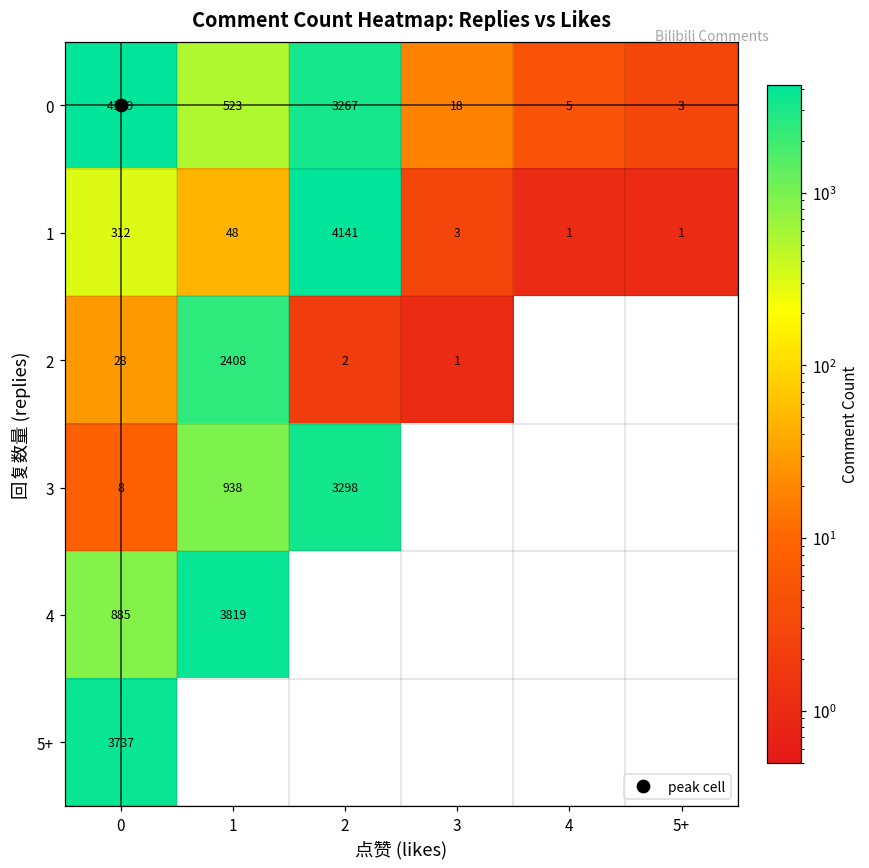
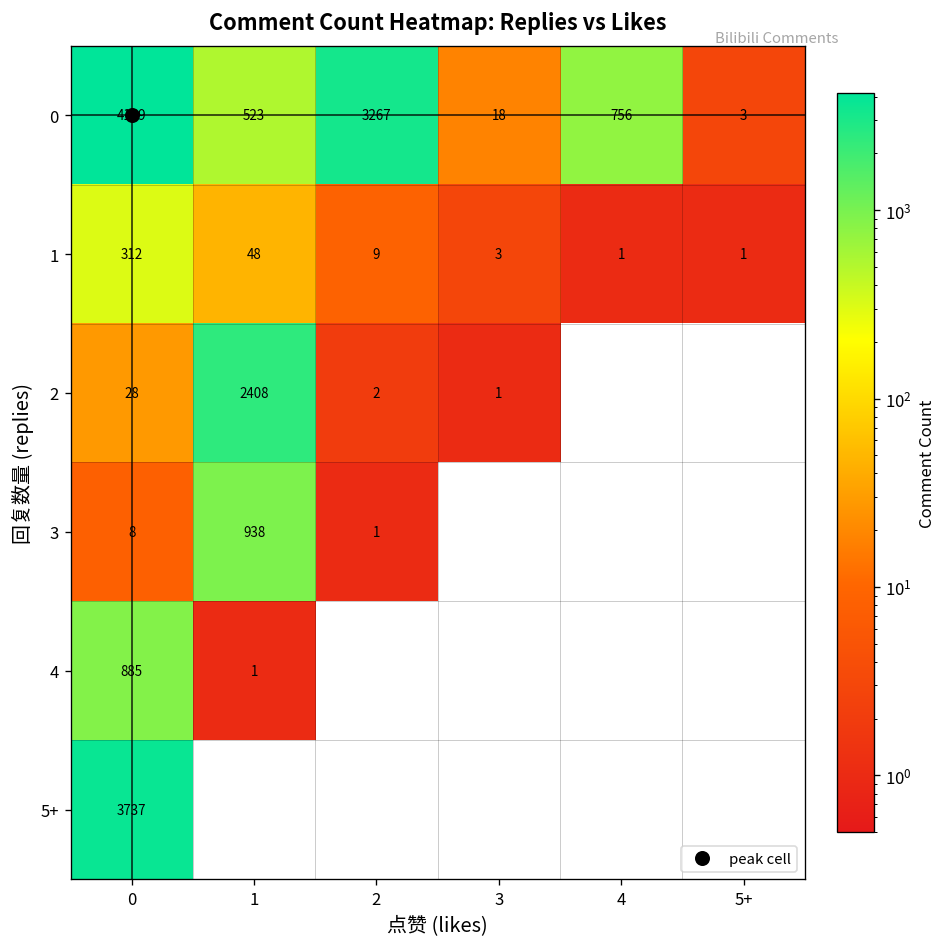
0, 4: 5 -> 756
1, 2: 4141 -> 9
3, 2: 3298 -> 1
4, 1: 3819 -> 1
